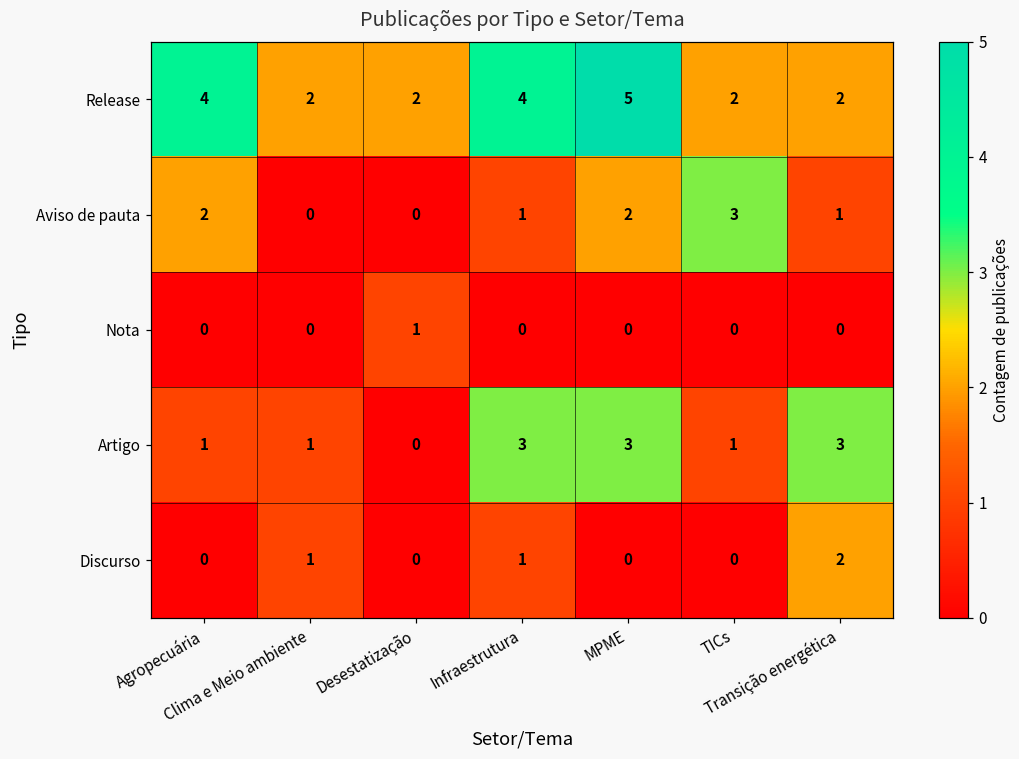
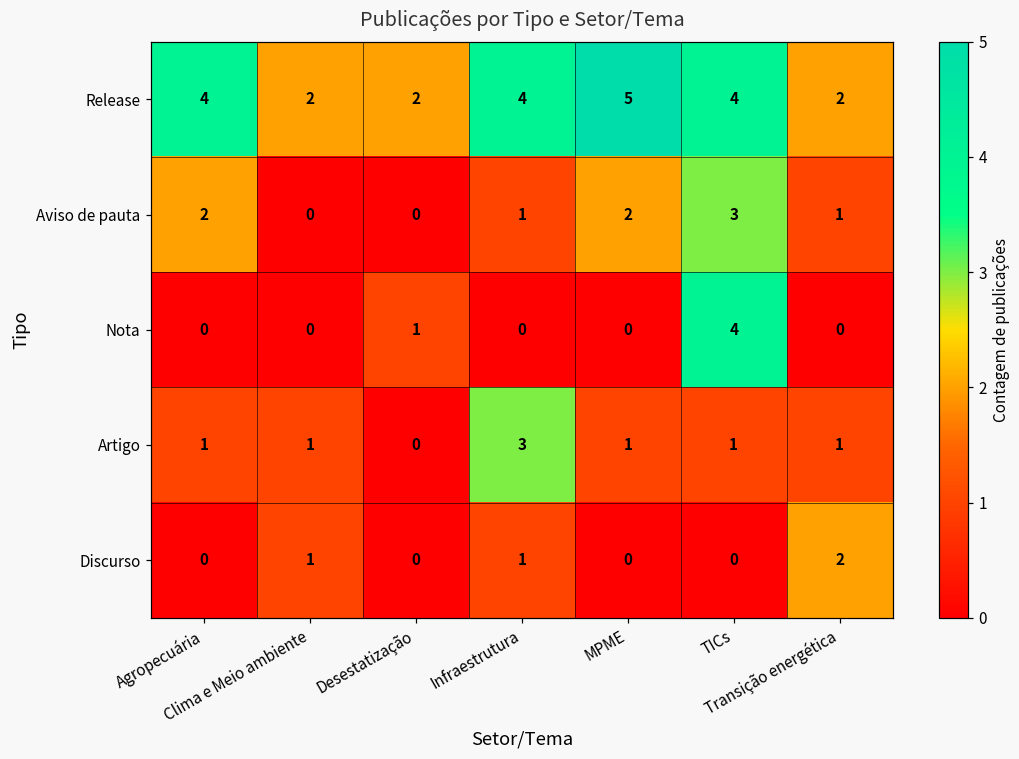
Release, TICs: 2 -> 4
Nota, TICs: 0 -> 4
Artigo, MPME: 3 -> 1
Artigo, Transição energética: 3 -> 1
